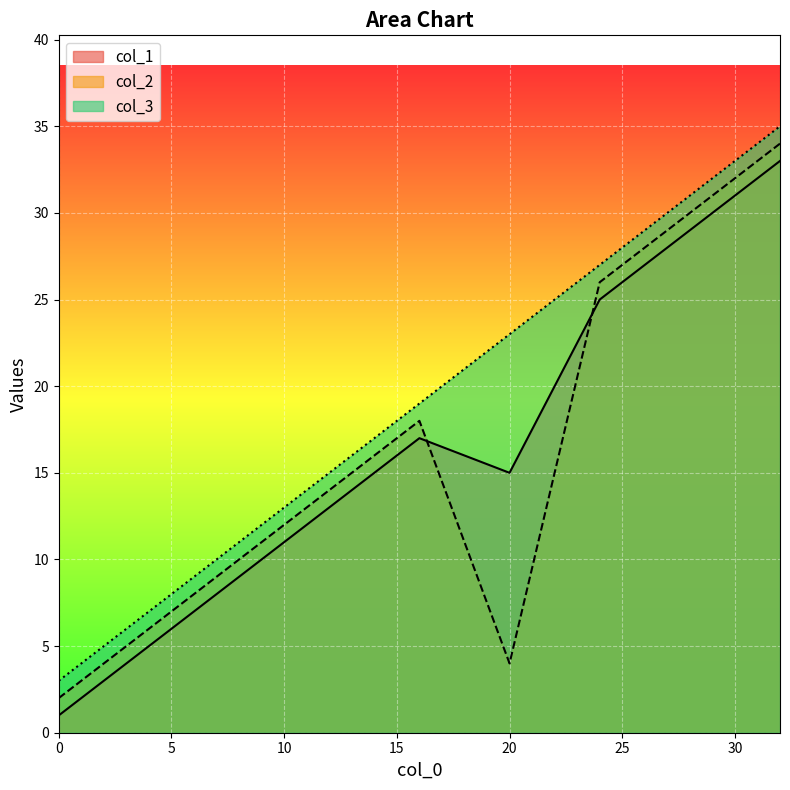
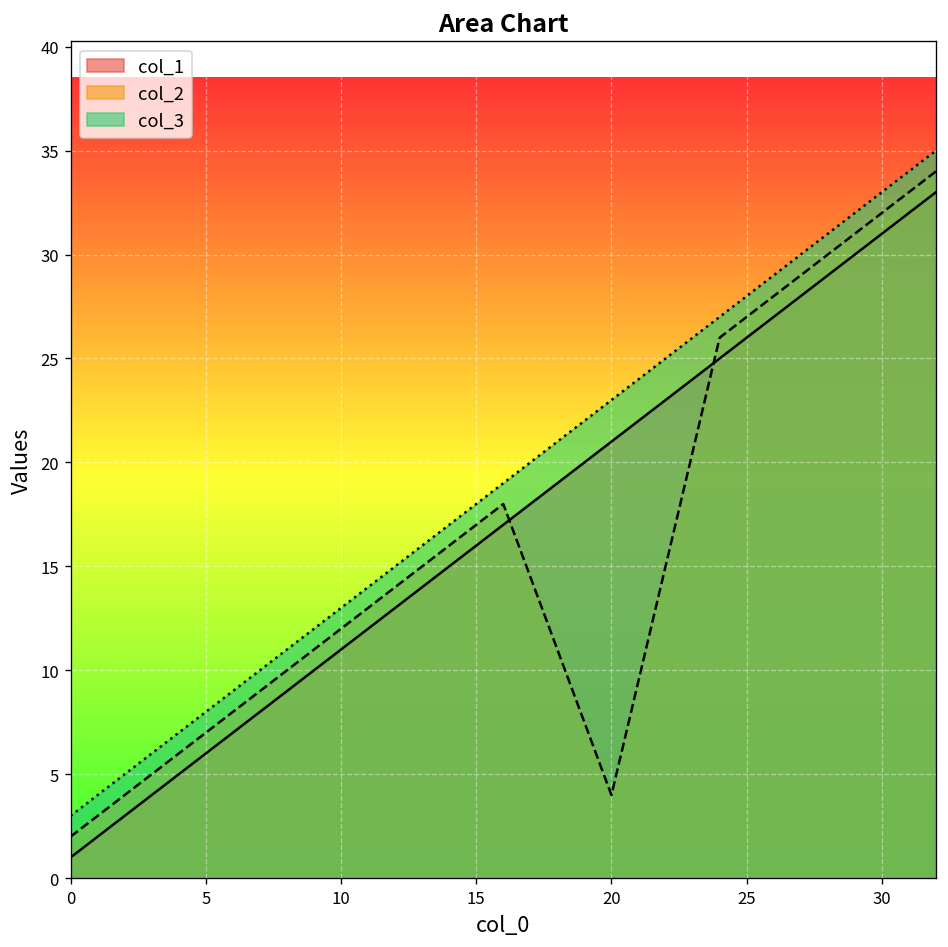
col_1, 20: 15 -> 21
